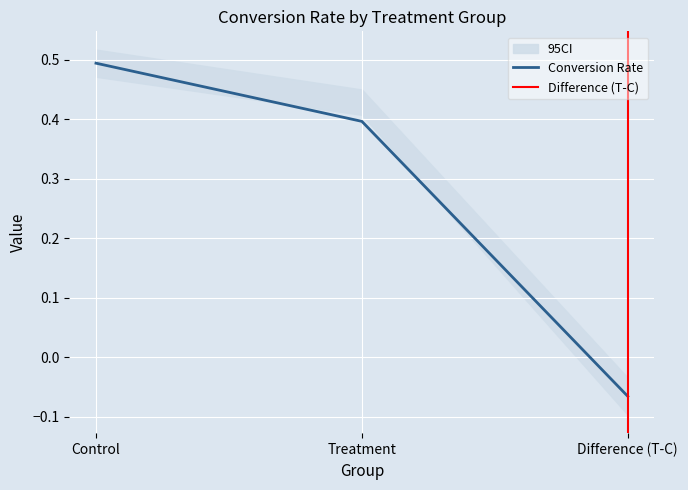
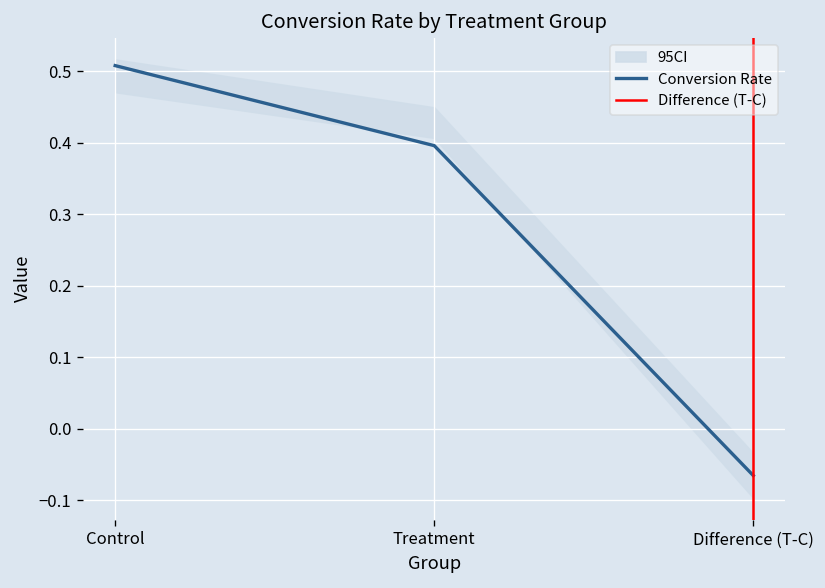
Conversion Rate, Control: 0.49 -> 0.51
